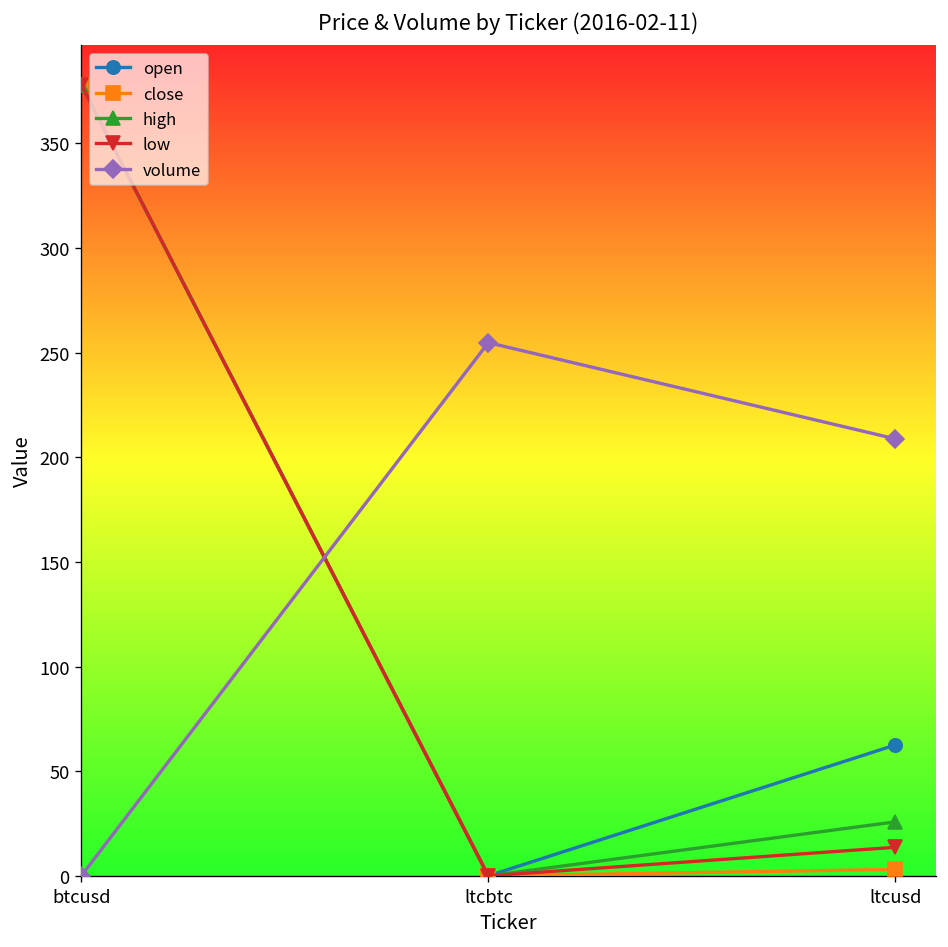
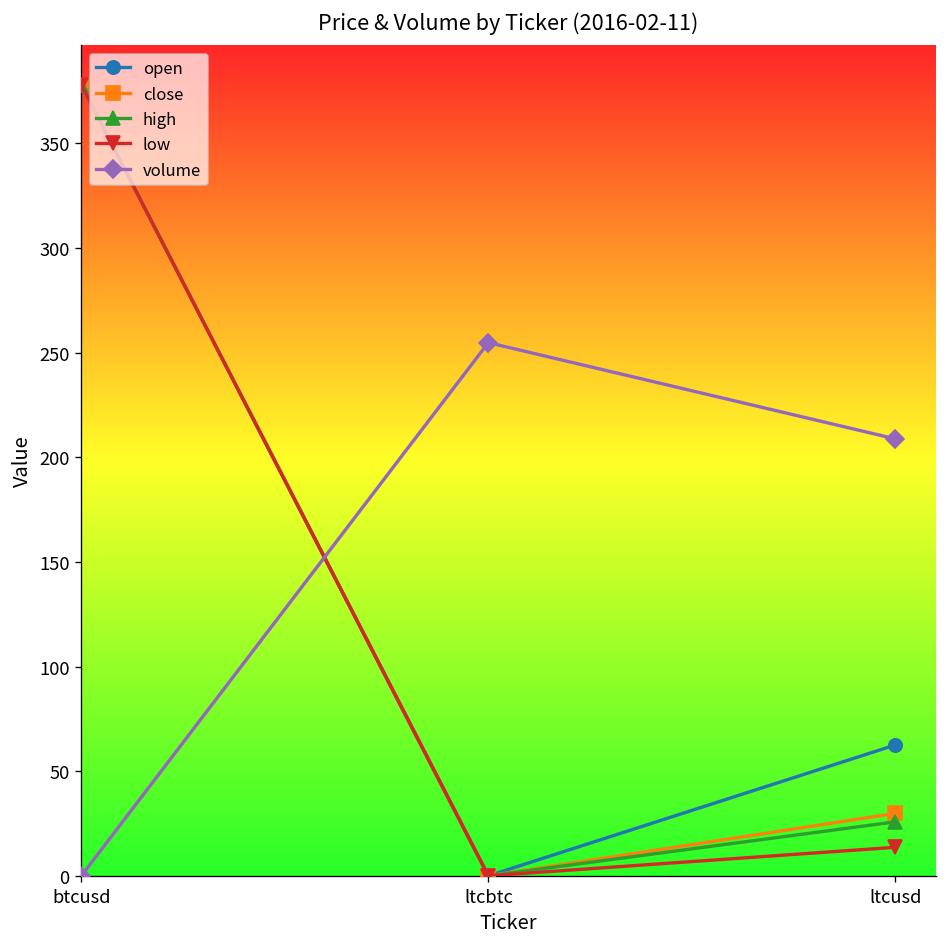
close, ltcusd: 3 -> 30
